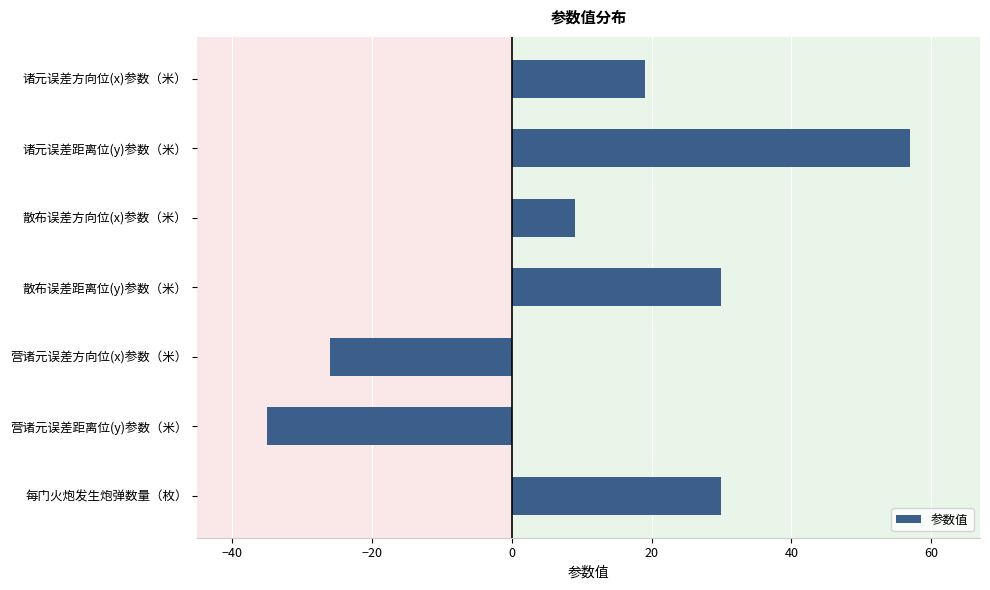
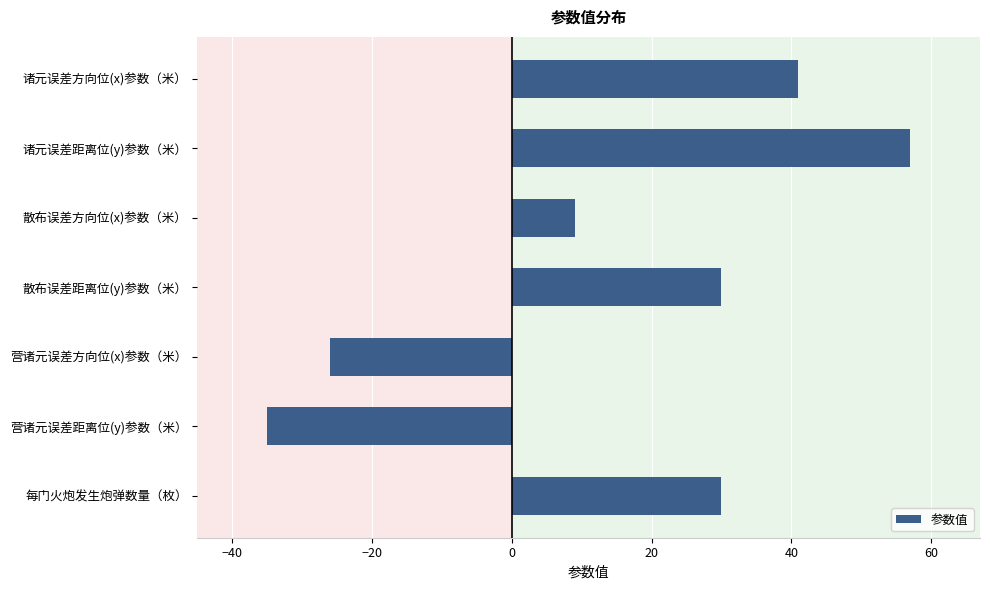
诸元误差方向位(x)参数（米）: 19 -> 41
